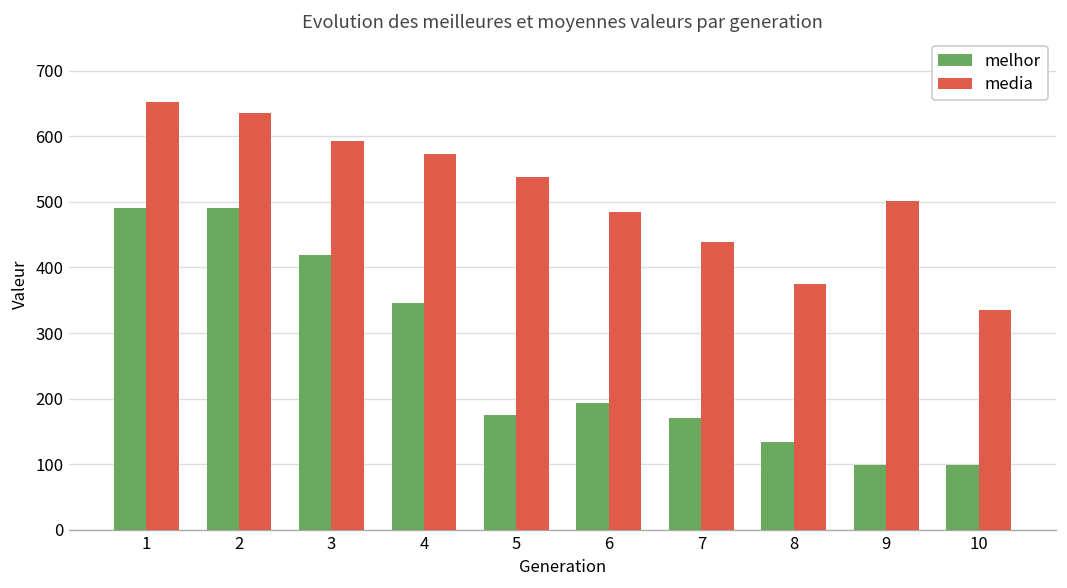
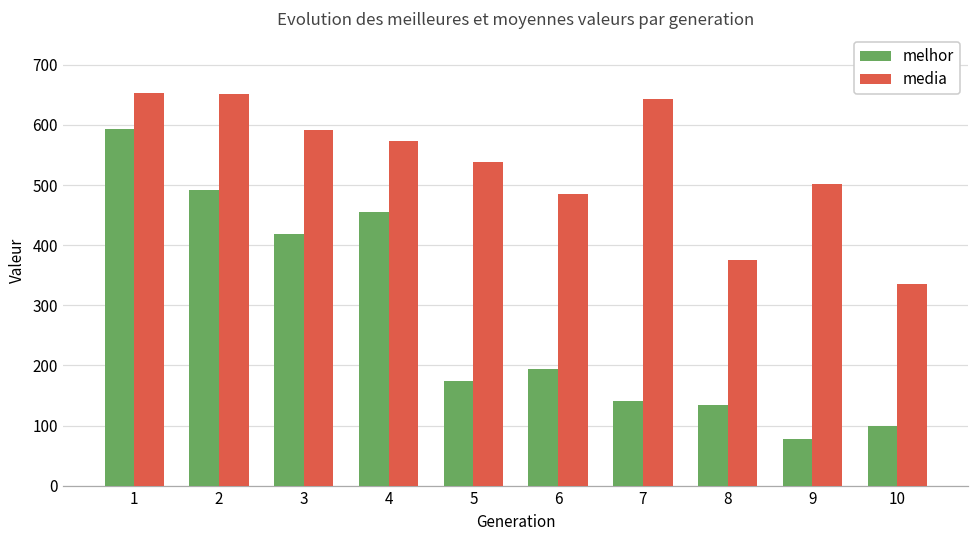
melhor, 1: 490 -> 590
media, 2: 640 -> 650
melhor, 4: 350 -> 460
melhor, 7: 170 -> 140
media, 7: 440 -> 640
melhor, 9: 100 -> 80
